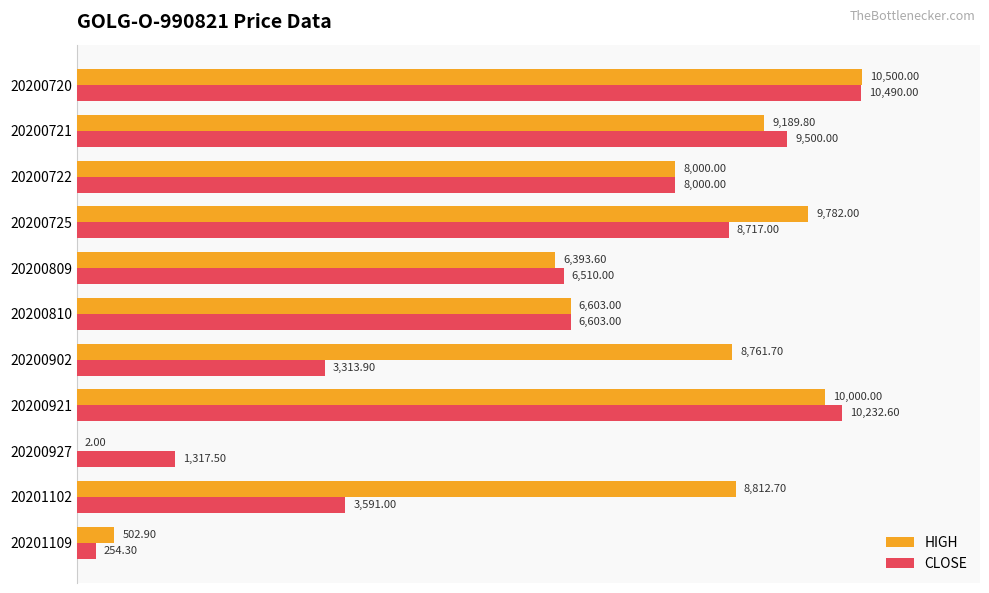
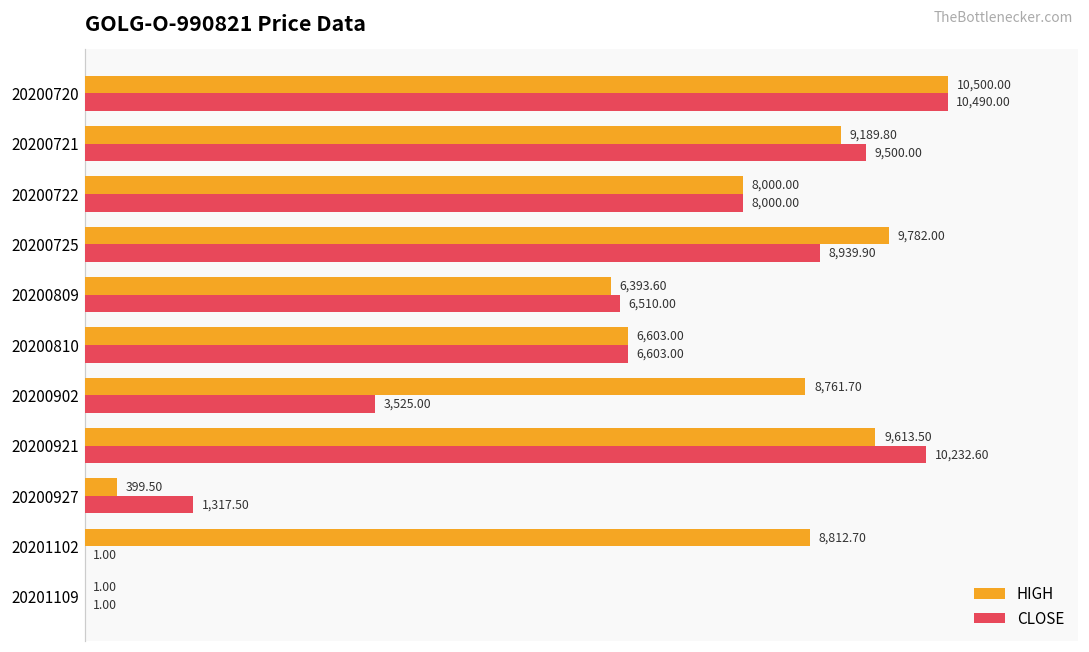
CLOSE, 20200725: 8,717.00 -> 8,939.90
CLOSE, 20200902: 3,313.90 -> 3,525.00
HIGH, 20200921: 10,000.00 -> 9,613.50
HIGH, 20200927: 2.00 -> 399.50
CLOSE, 20201102: 3,591.00 -> 1.00
HIGH, 20201109: 502.90 -> 1.00
CLOSE, 20201109: 254.30 -> 1.00
